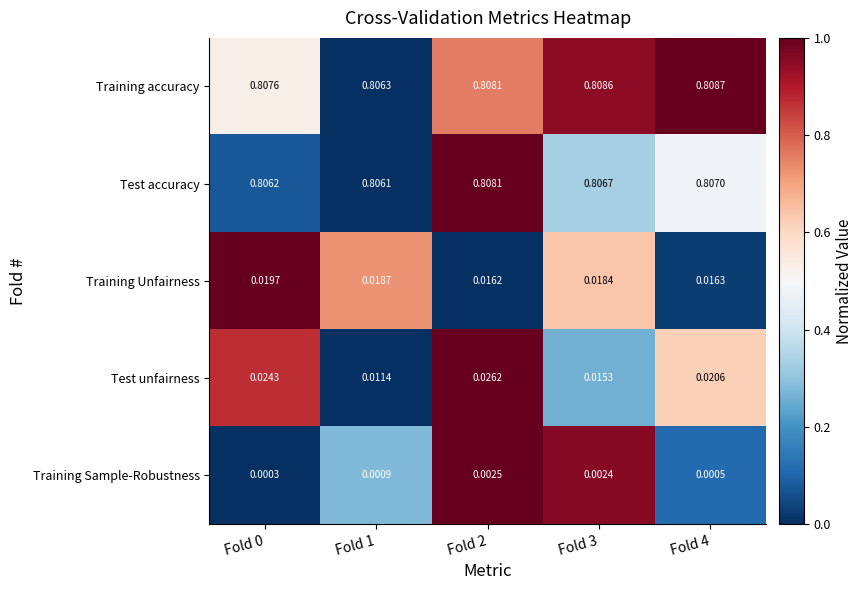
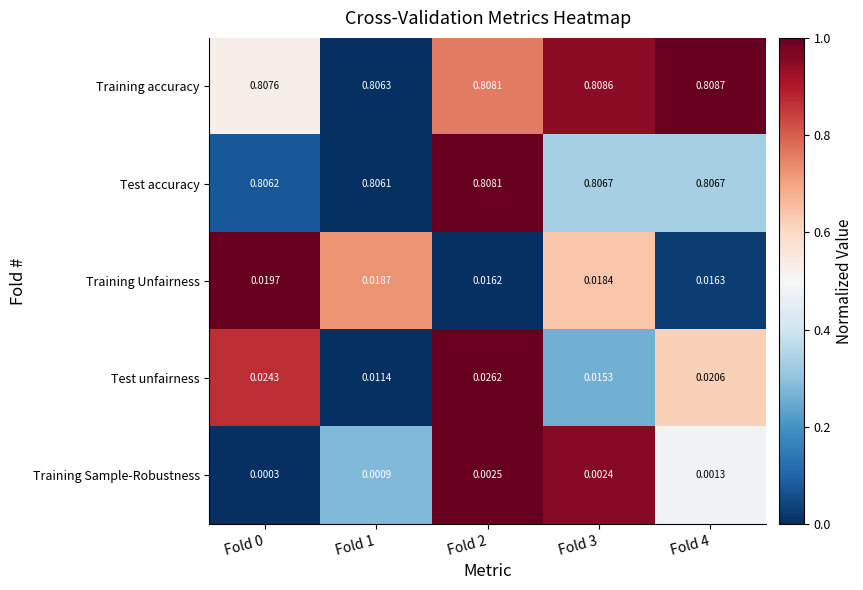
Test accuracy, Fold 4: 0.8070 -> 0.8067
Training Sample-Robustness, Fold 4: 0.0005 -> 0.0013
